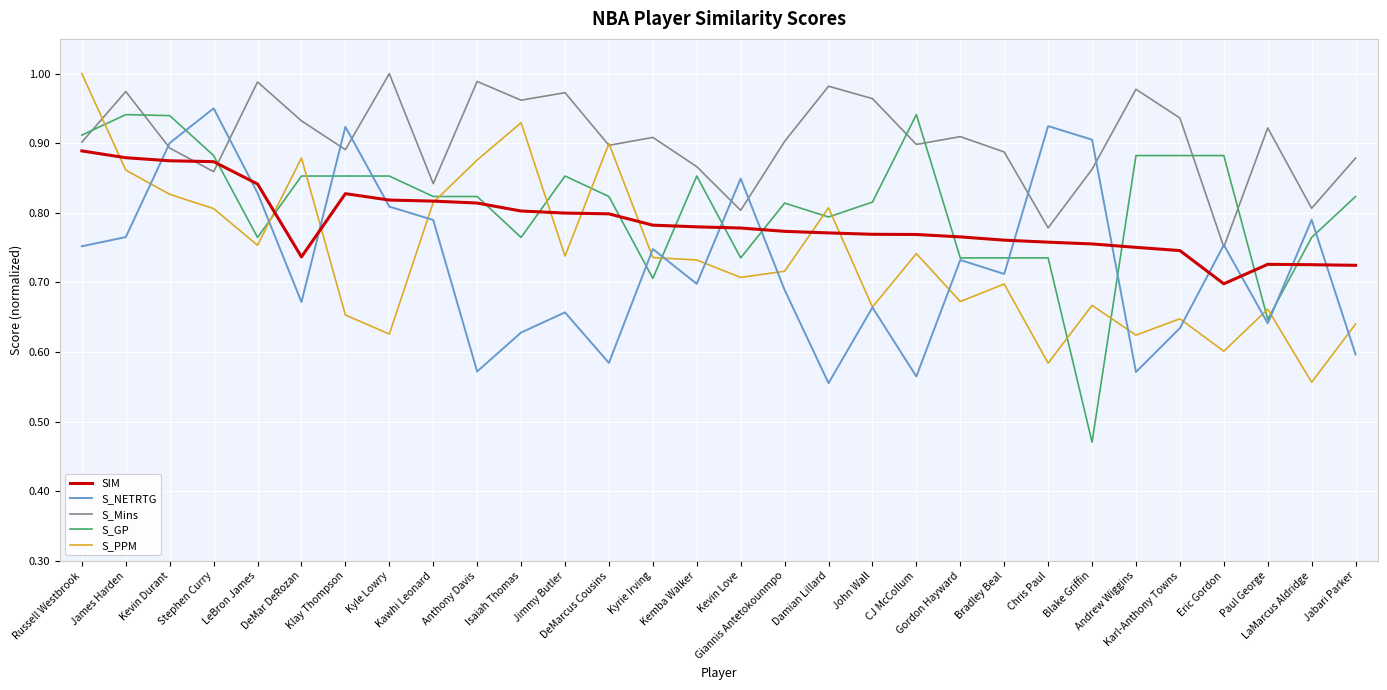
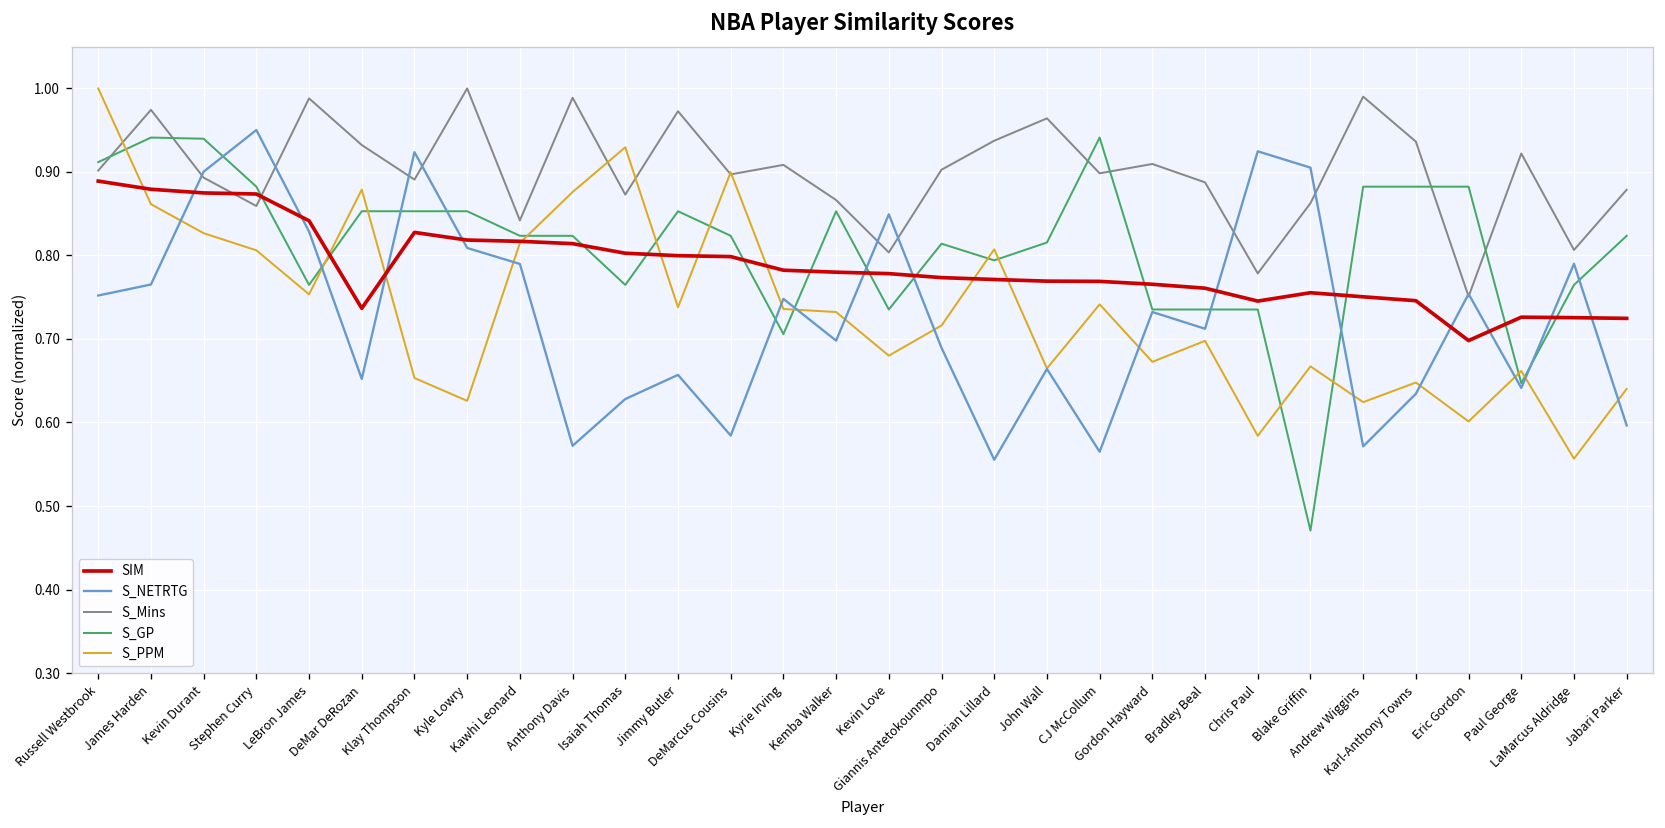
S_NETRTG, DeMar DeRozan: 0.67 -> 0.65
S_Mins, Isaiah Thomas: 0.96 -> 0.87
S_PPM, Kevin Love: 0.71 -> 0.68
S_Mins, Damian Lillard: 0.98 -> 0.94
SIM, Chris Paul: 0.76 -> 0.75
S_Mins, Andrew Wiggins: 0.98 -> 0.99
